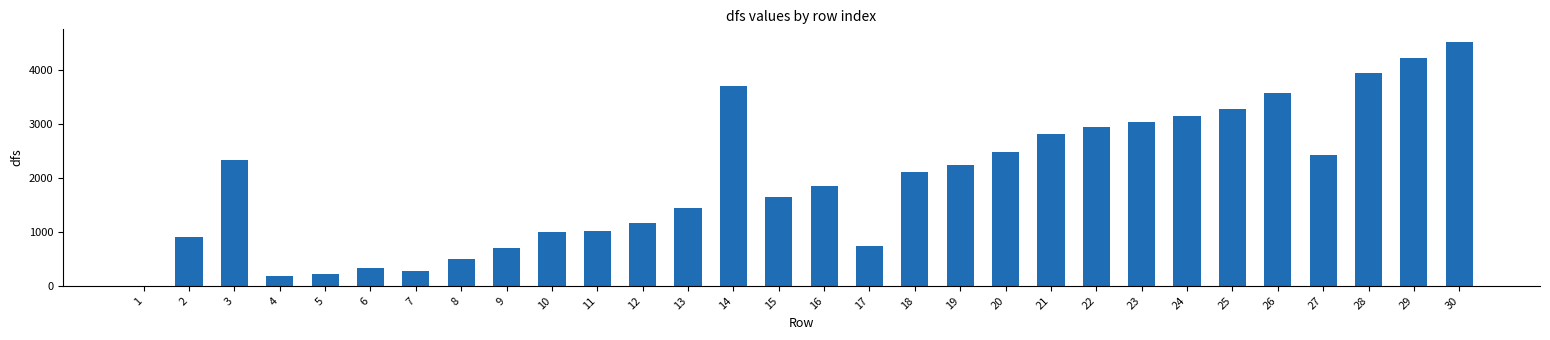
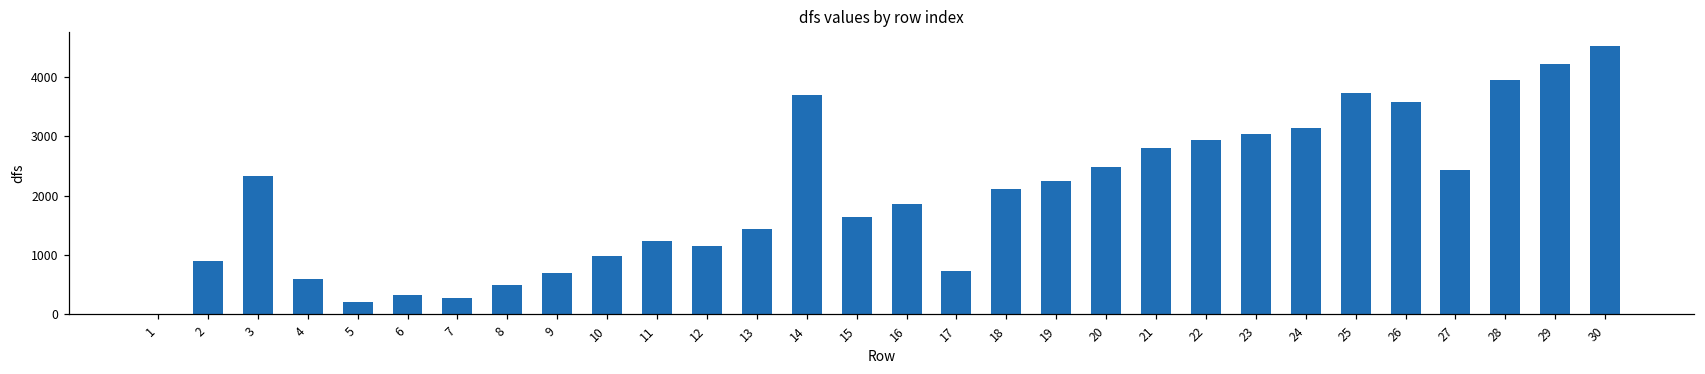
4: 200 -> 600
11: 1000 -> 1200
25: 3300 -> 3700
